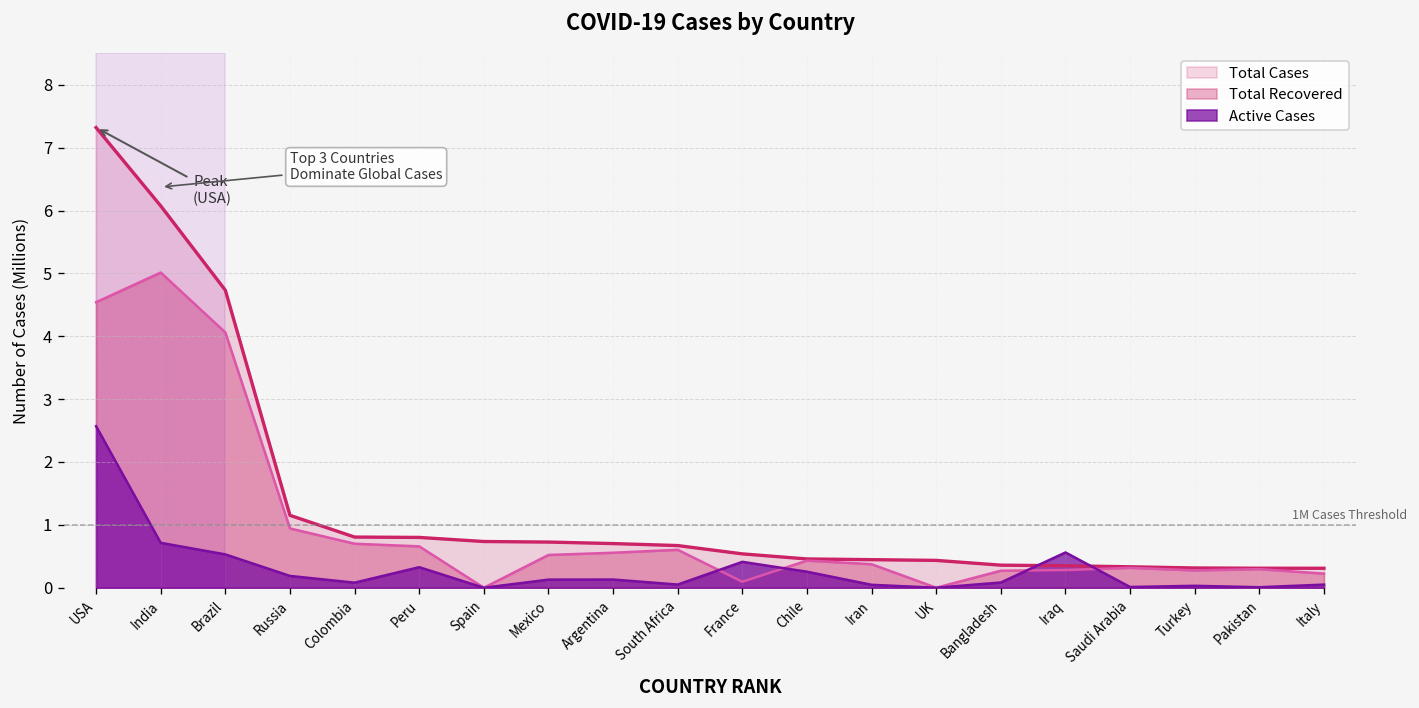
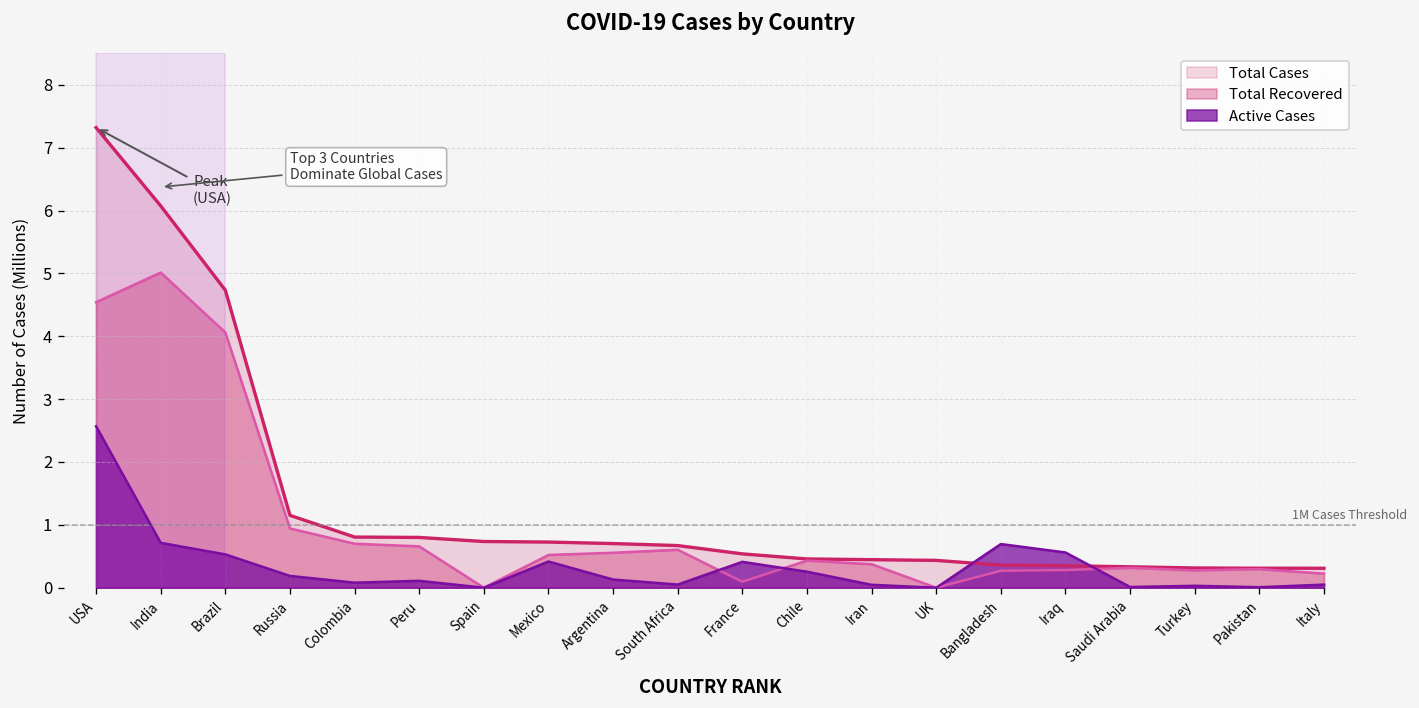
Active Cases, Peru: 0.3 -> 0.1
Active Cases, Mexico: 0.1 -> 0.4
Active Cases, Bangladesh: 0.1 -> 0.7
